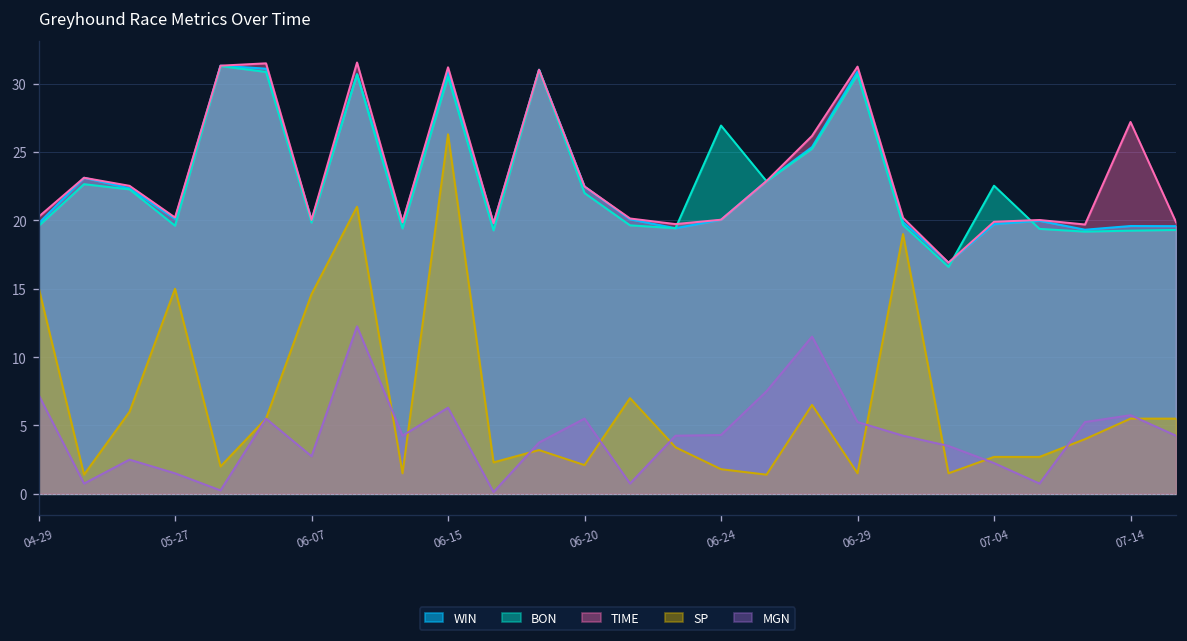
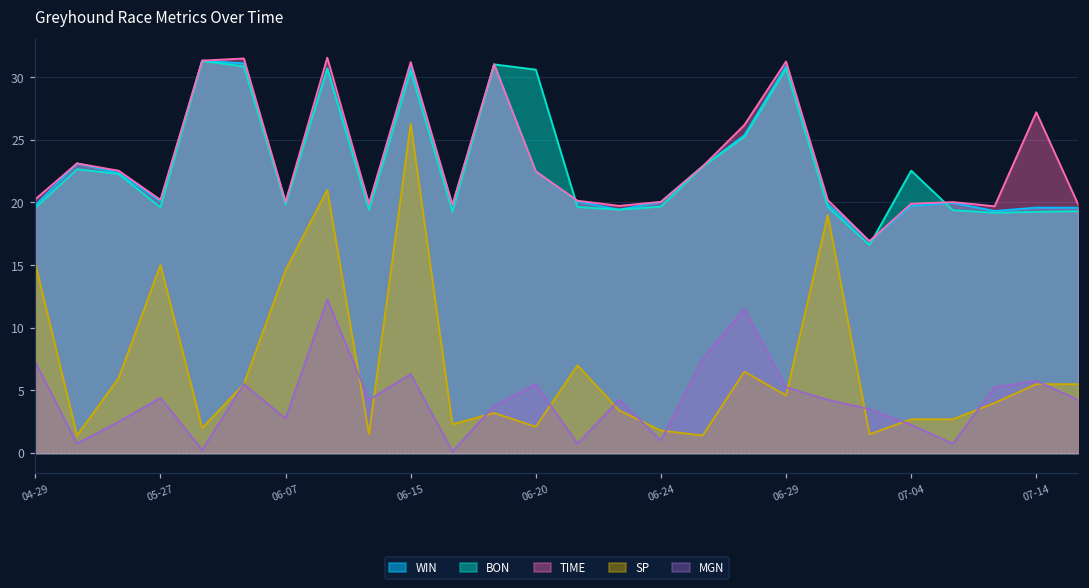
MGN, 05-27: 1.5 -> 4.4
BON, 06-20: 22.0 -> 30.6
BON, 06-24: 26.9 -> 19.7
MGN, 06-24: 4.3 -> 1.0
SP, 06-29: 1.5 -> 4.6
